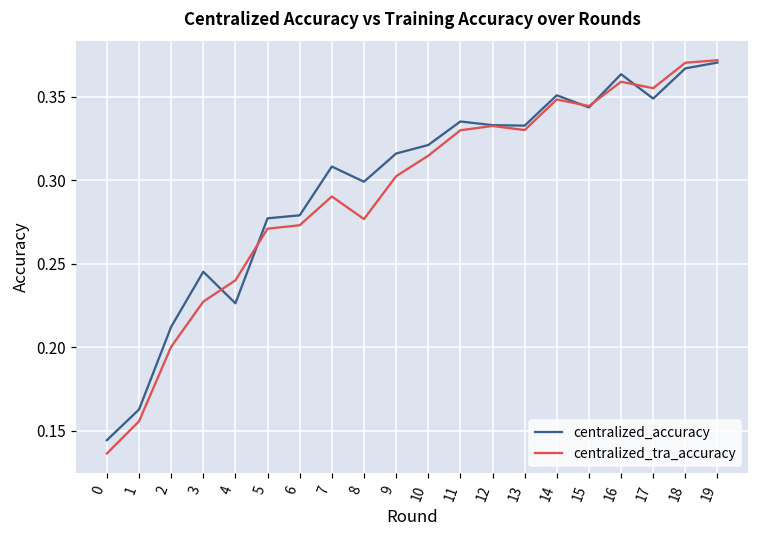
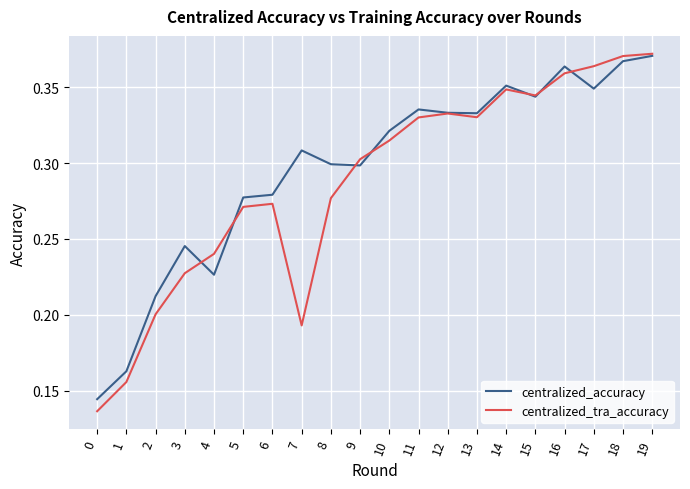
centralized_tra_accuracy, 7: 0.290 -> 0.193
centralized_accuracy, 9: 0.316 -> 0.298
centralized_tra_accuracy, 17: 0.355 -> 0.364
